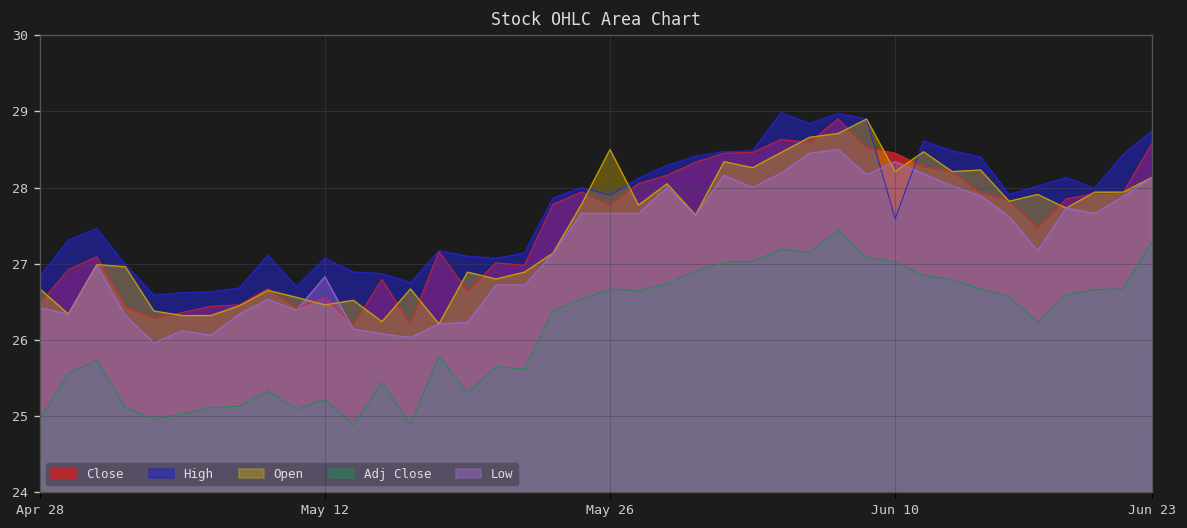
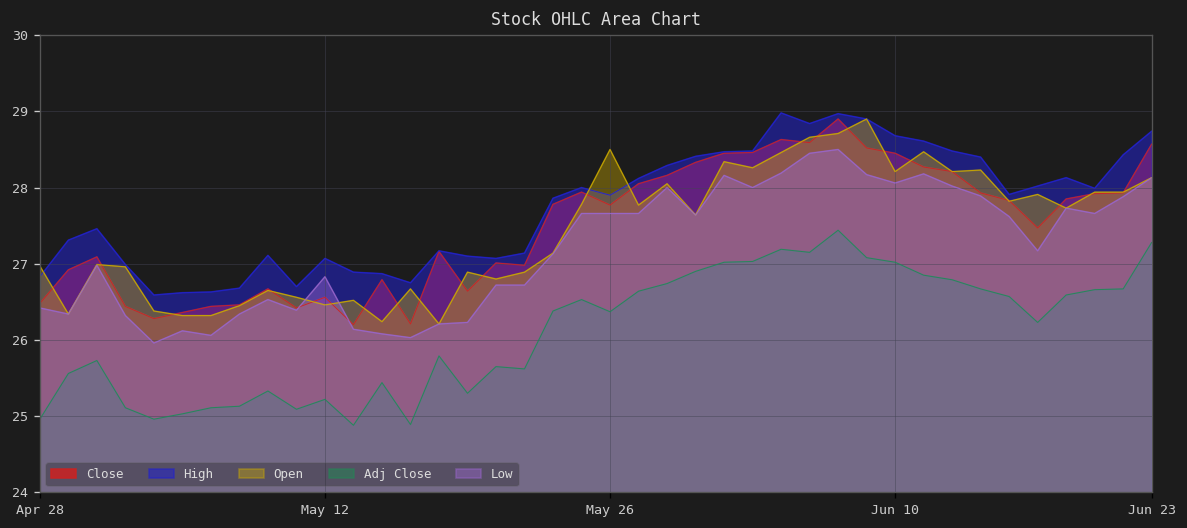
Open, Apr 28: 26.7 -> 27.0
Adj Close, May 26: 26.7 -> 26.4
High, Jun 10: 27.6 -> 28.7
Low, Jun 10: 28.3 -> 28.1
